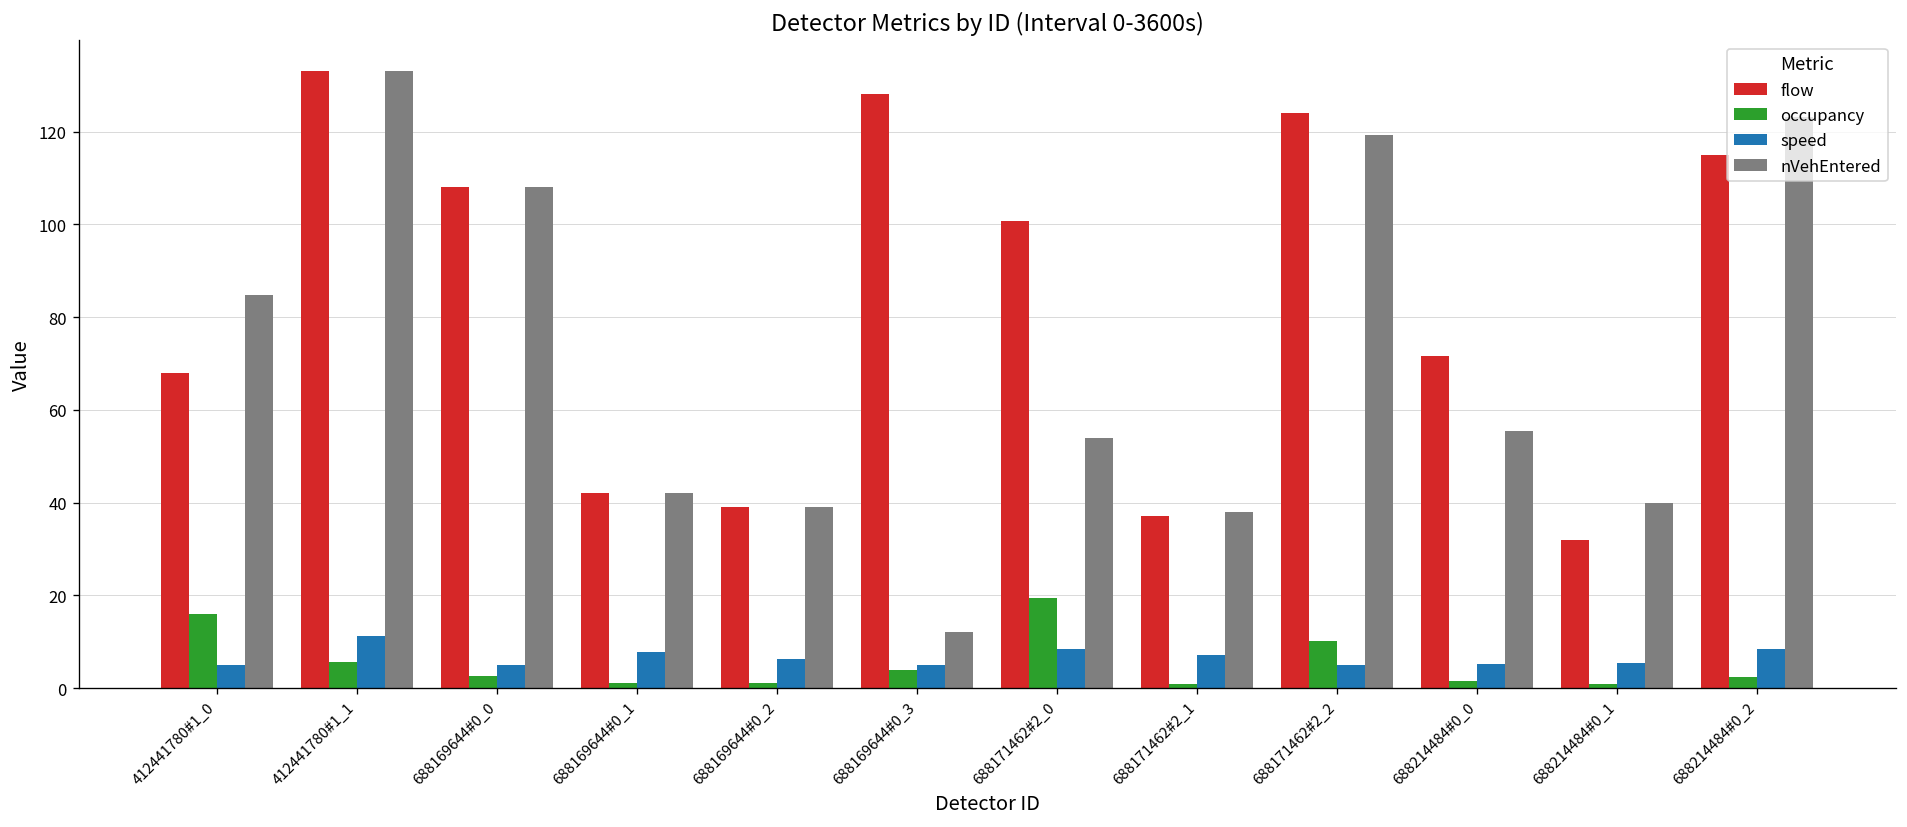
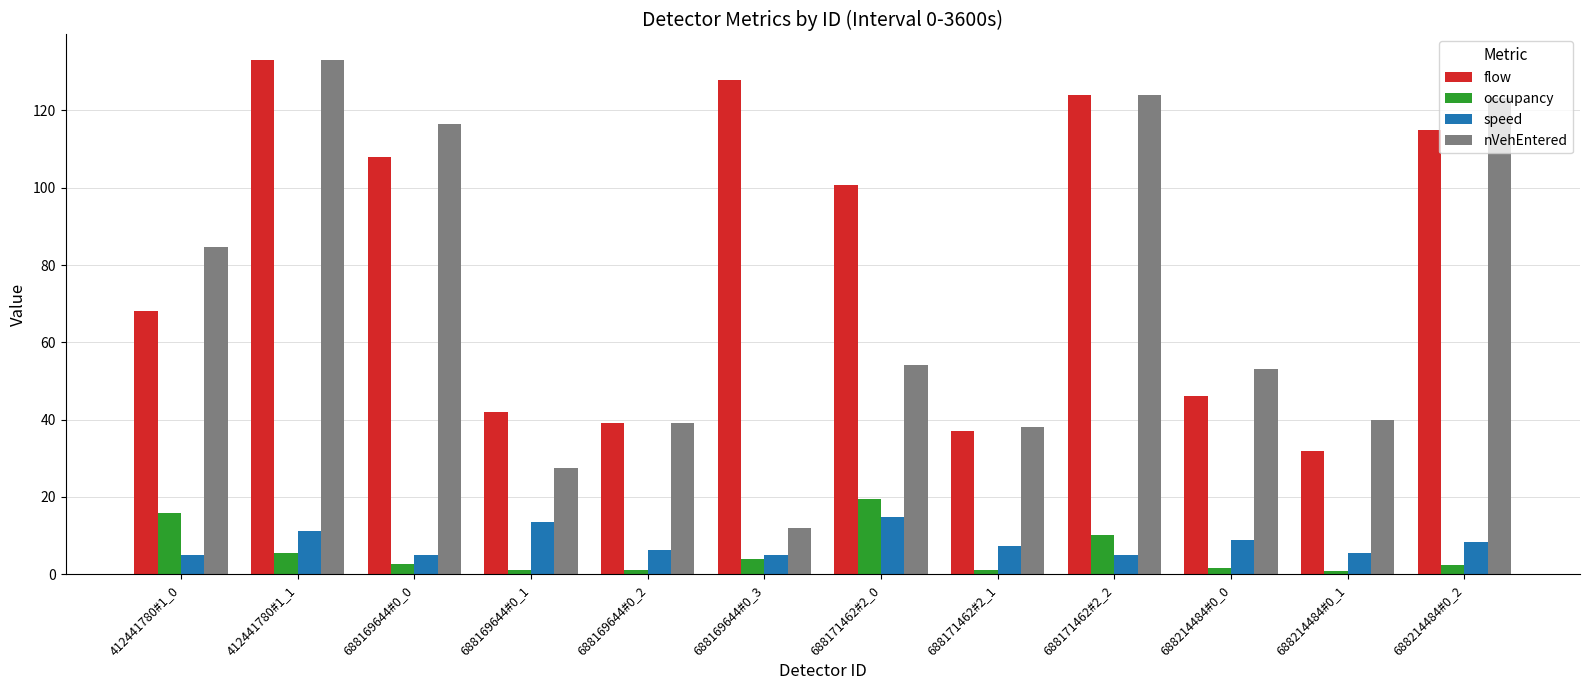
nVehEntered, 688169644#0_0: 108 -> 116
speed, 688169644#0_1: 8 -> 14
nVehEntered, 688169644#0_1: 42 -> 28
speed, 688171462#2_0: 8 -> 15
nVehEntered, 688171462#2_2: 119 -> 124
flow, 688214484#0_0: 72 -> 46
speed, 688214484#0_0: 5 -> 9
nVehEntered, 688214484#0_0: 55 -> 53
